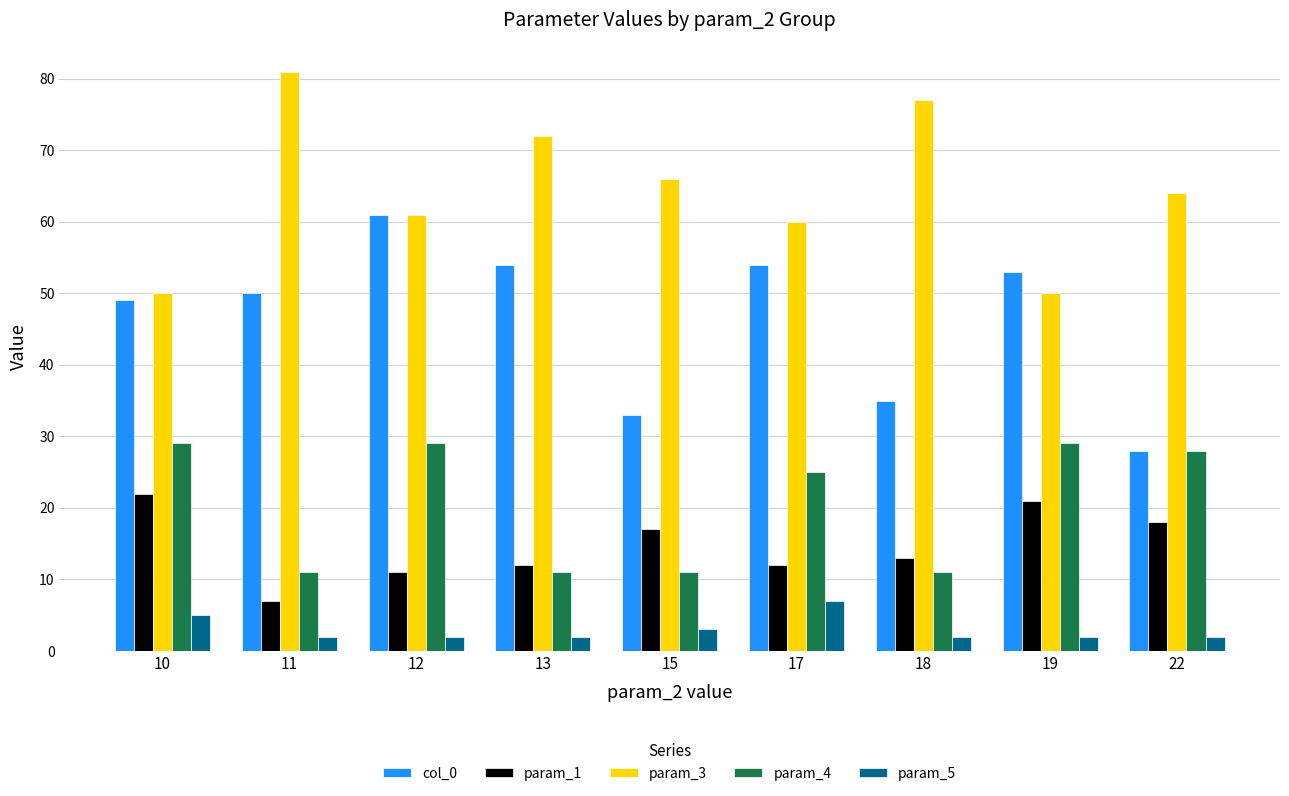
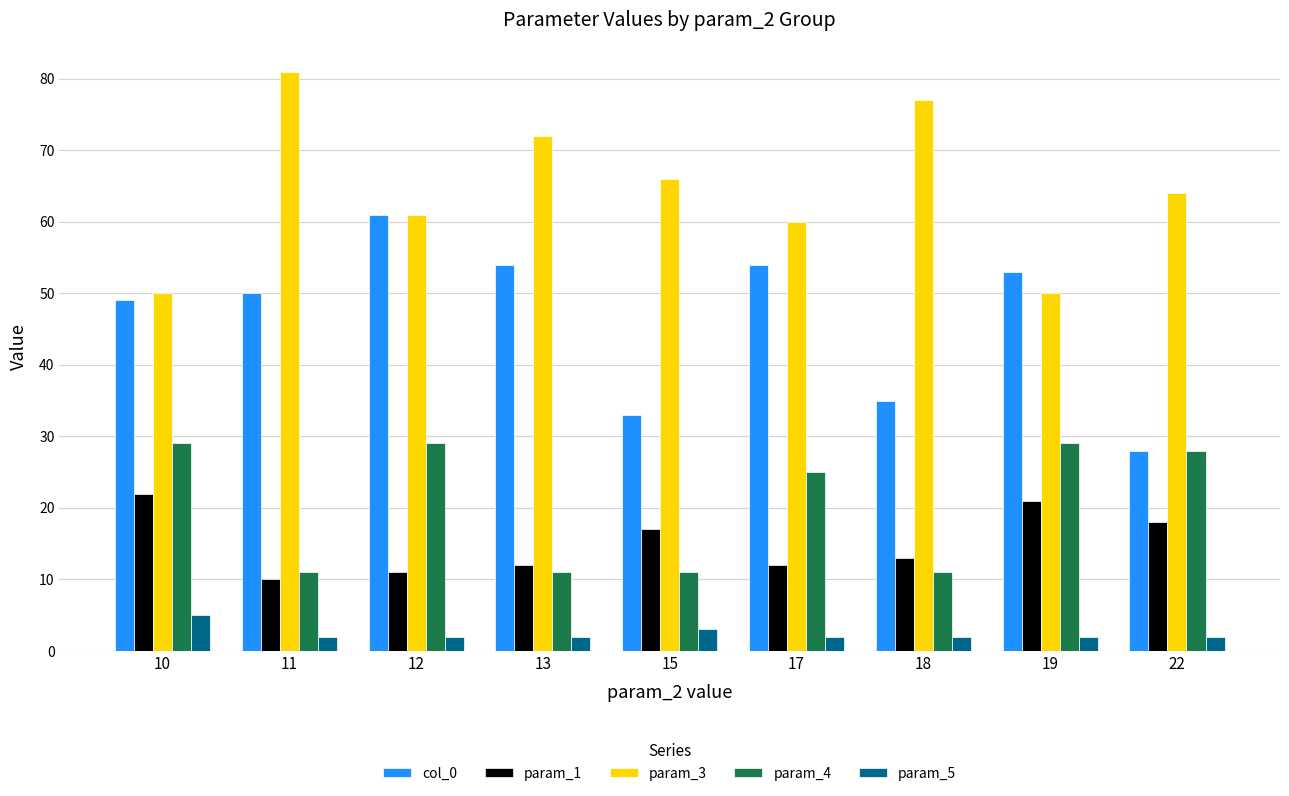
param_1, 11: 7 -> 10
param_5, 17: 7 -> 2
